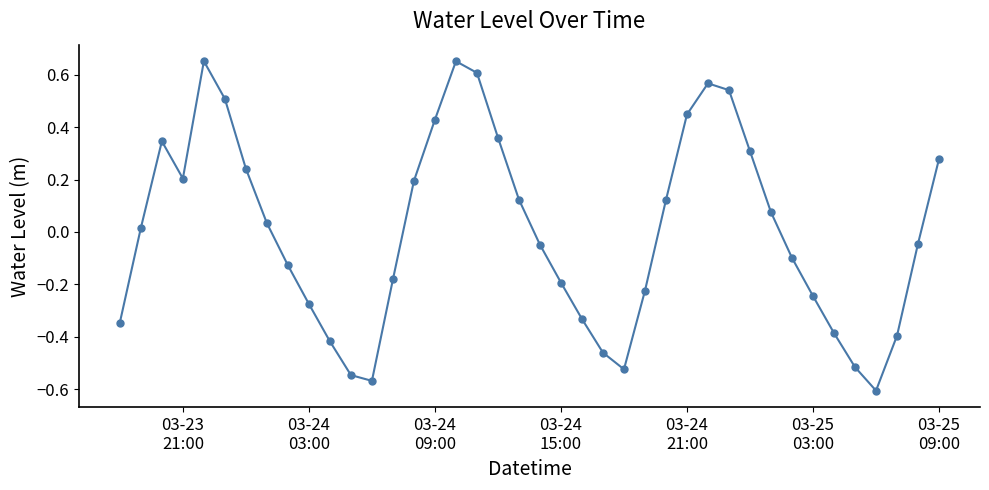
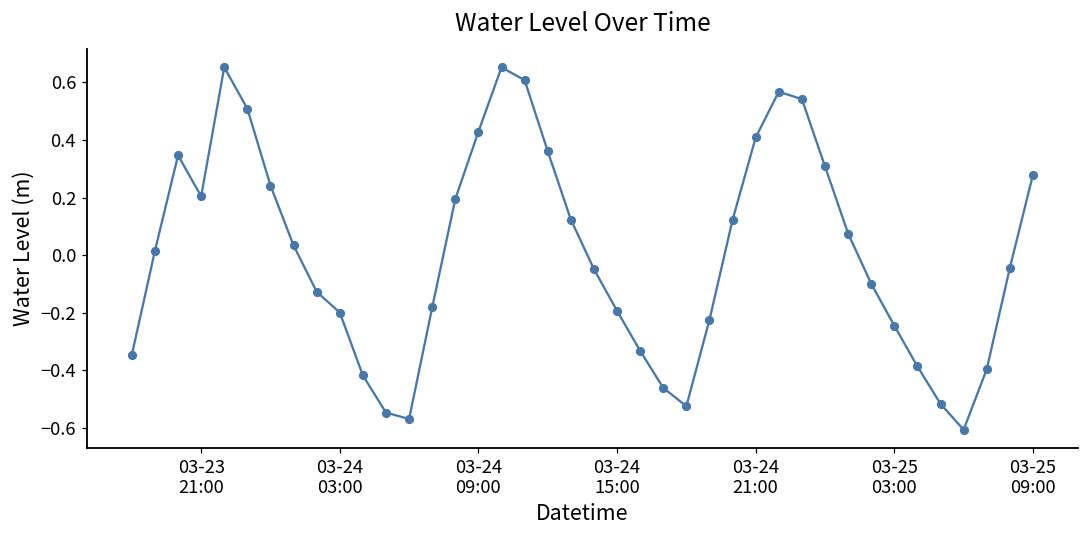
03-24 03:00: -0.28 -> -0.20
03-24 21:00: 0.45 -> 0.41
